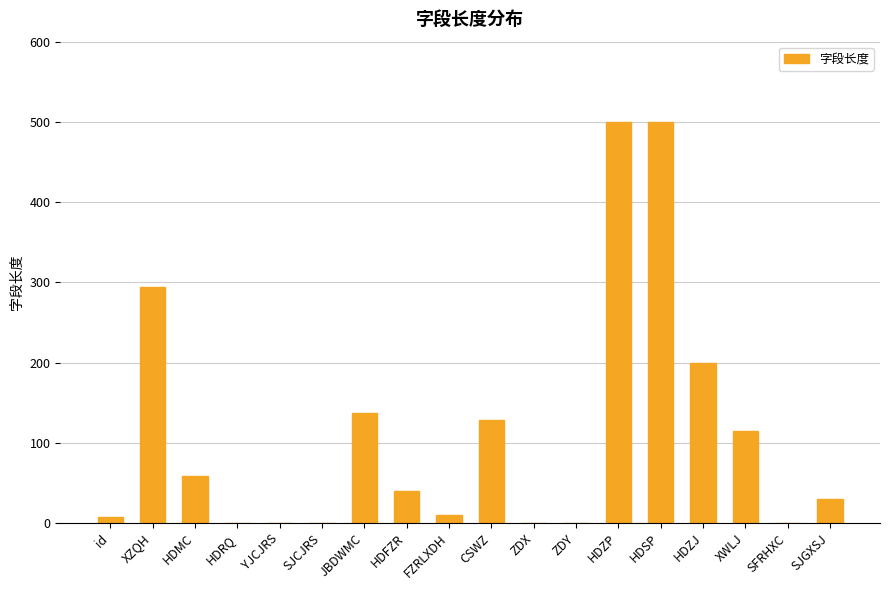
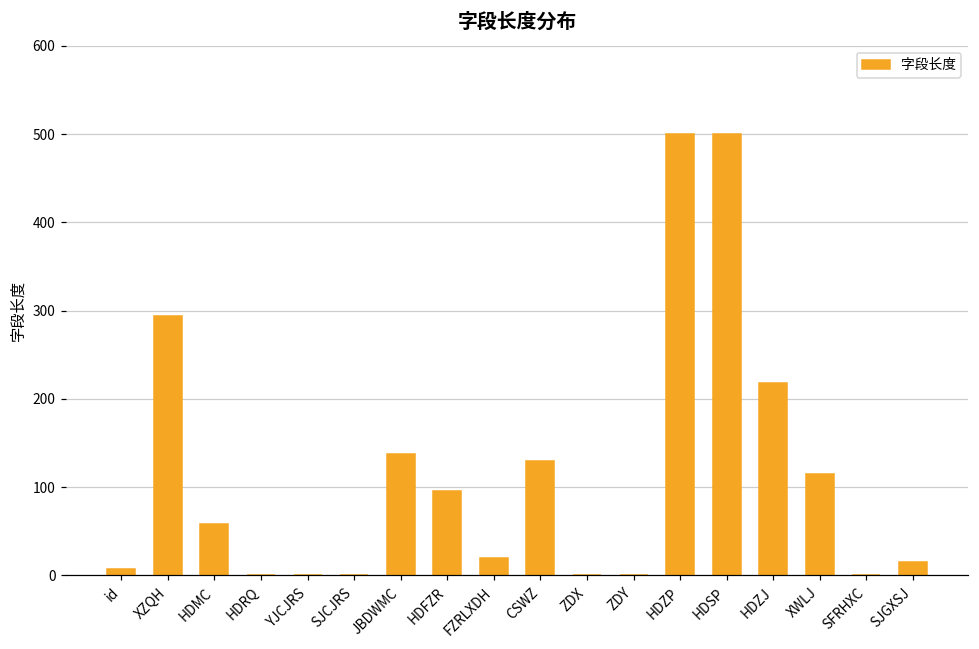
HDFZR: 40 -> 100
FZRLXDH: 10 -> 20
HDZJ: 200 -> 220
SJGXSJ: 30 -> 20
